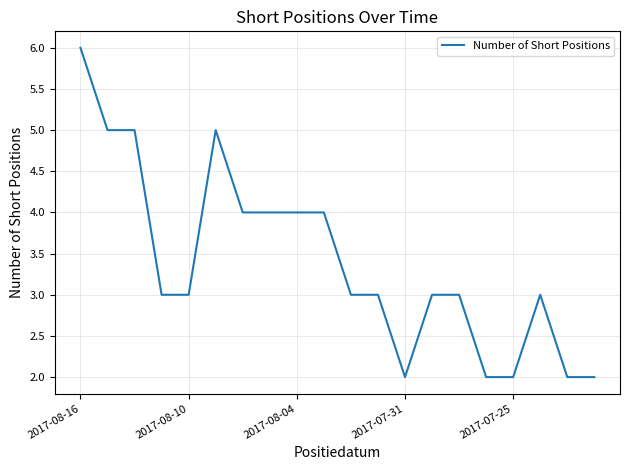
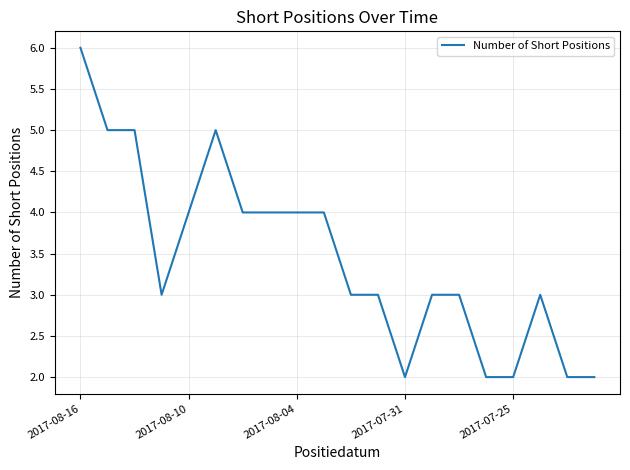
2017-08-10: 3 -> 4
